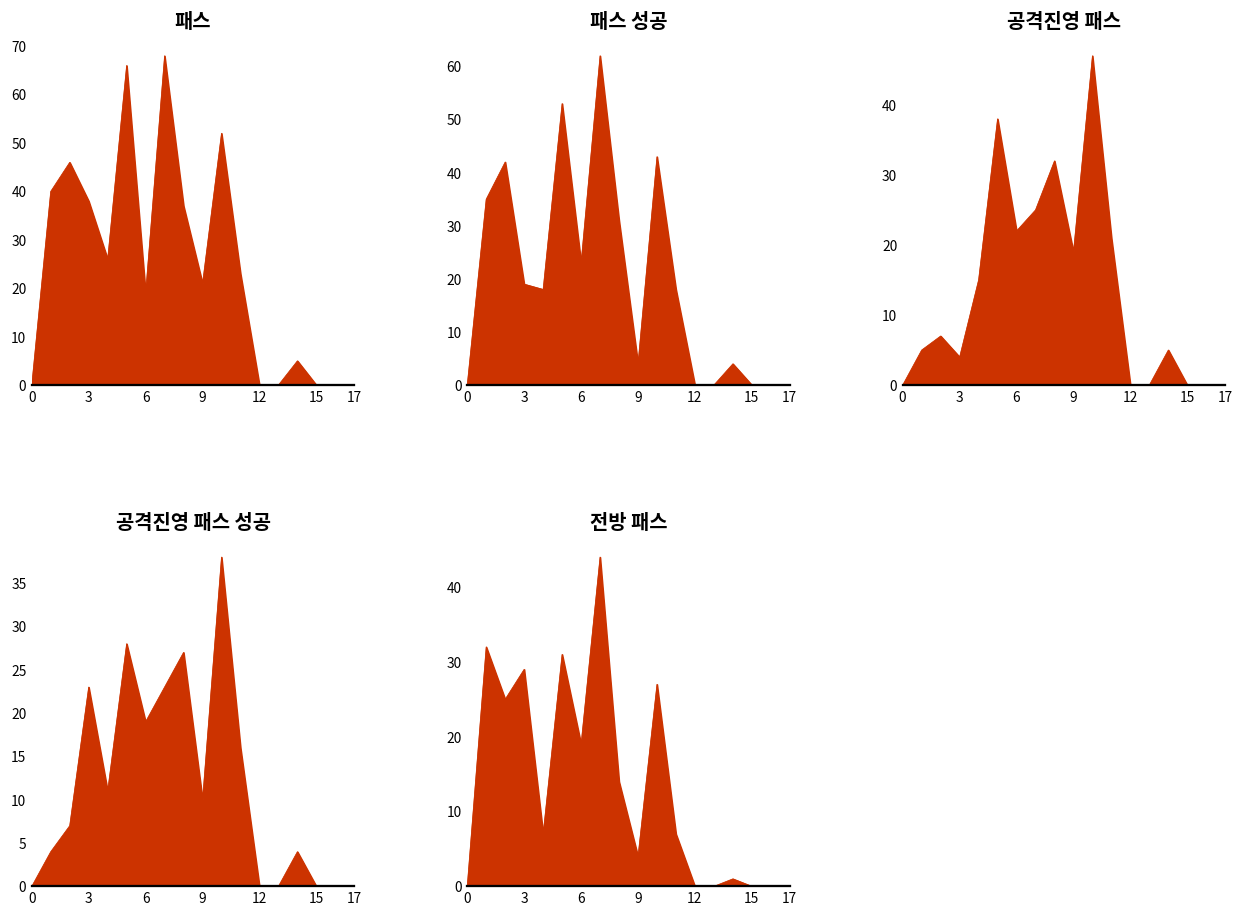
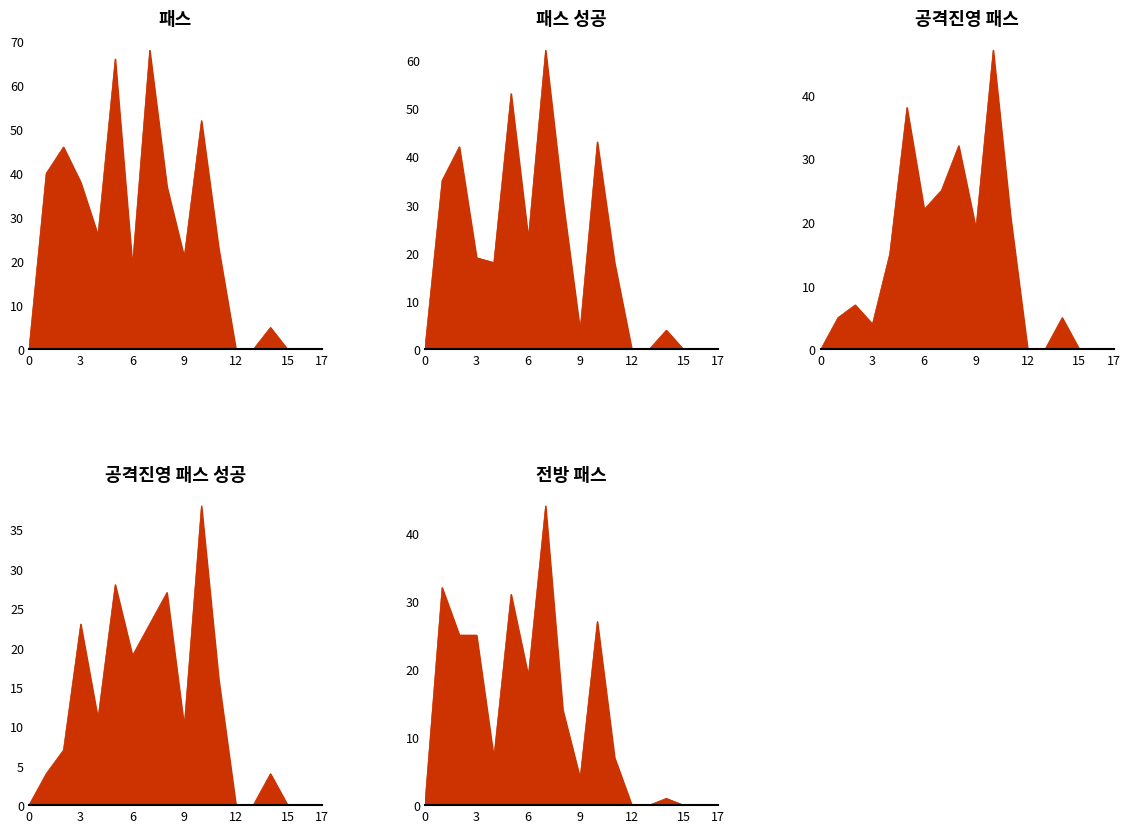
전방 패스, 3: 29 -> 25
